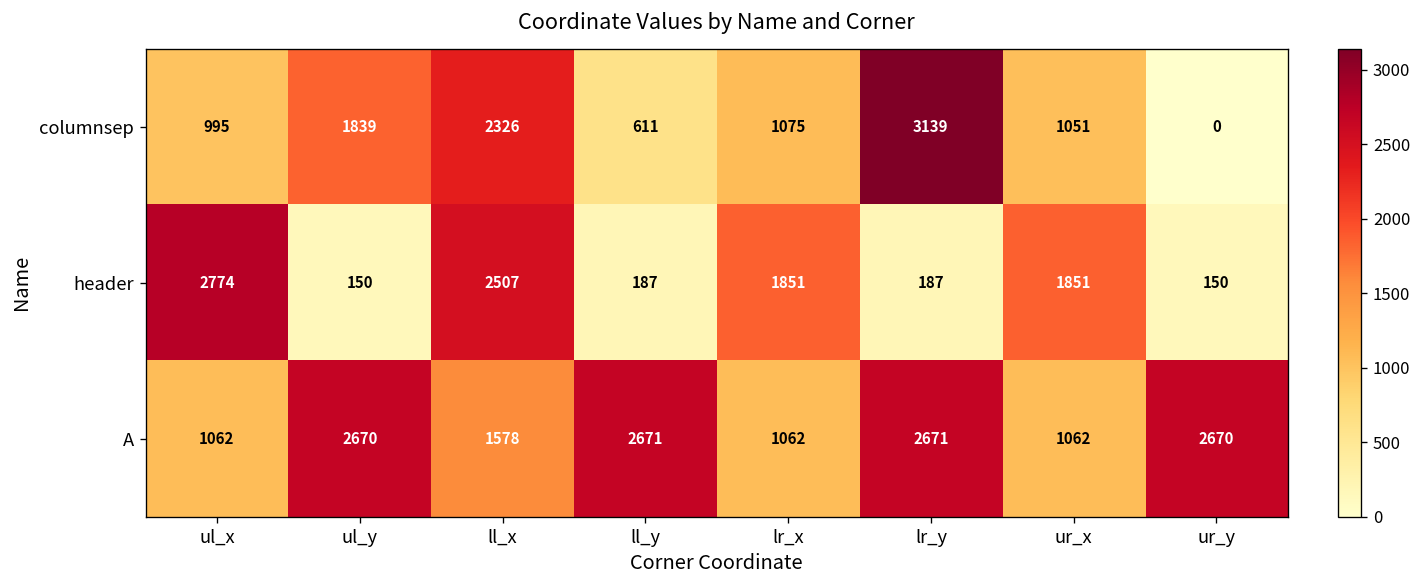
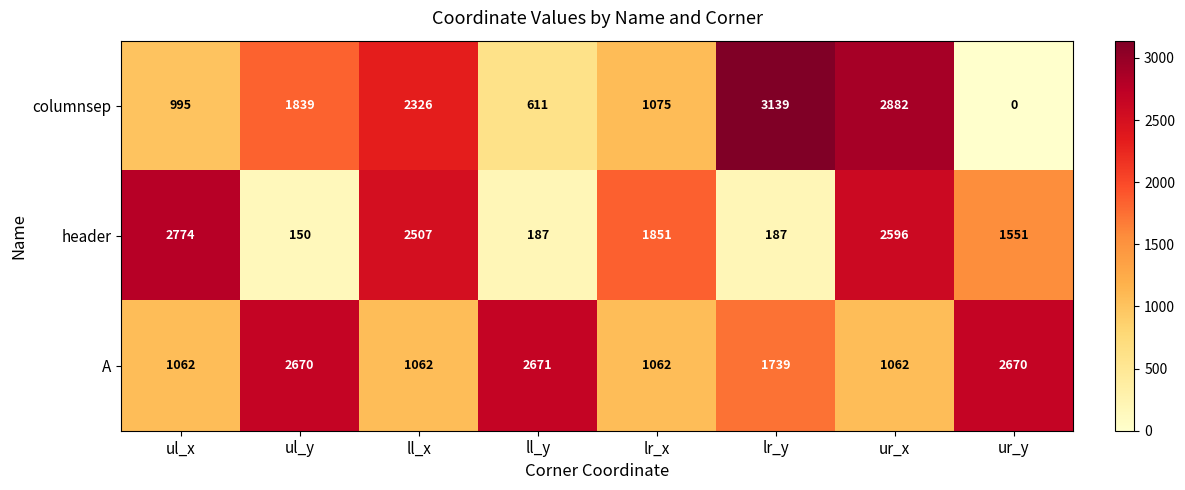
columnsep, ur_x: 1051 -> 2882
header, ur_x: 1851 -> 2596
header, ur_y: 150 -> 1551
A, ll_x: 1578 -> 1062
A, lr_y: 2671 -> 1739
